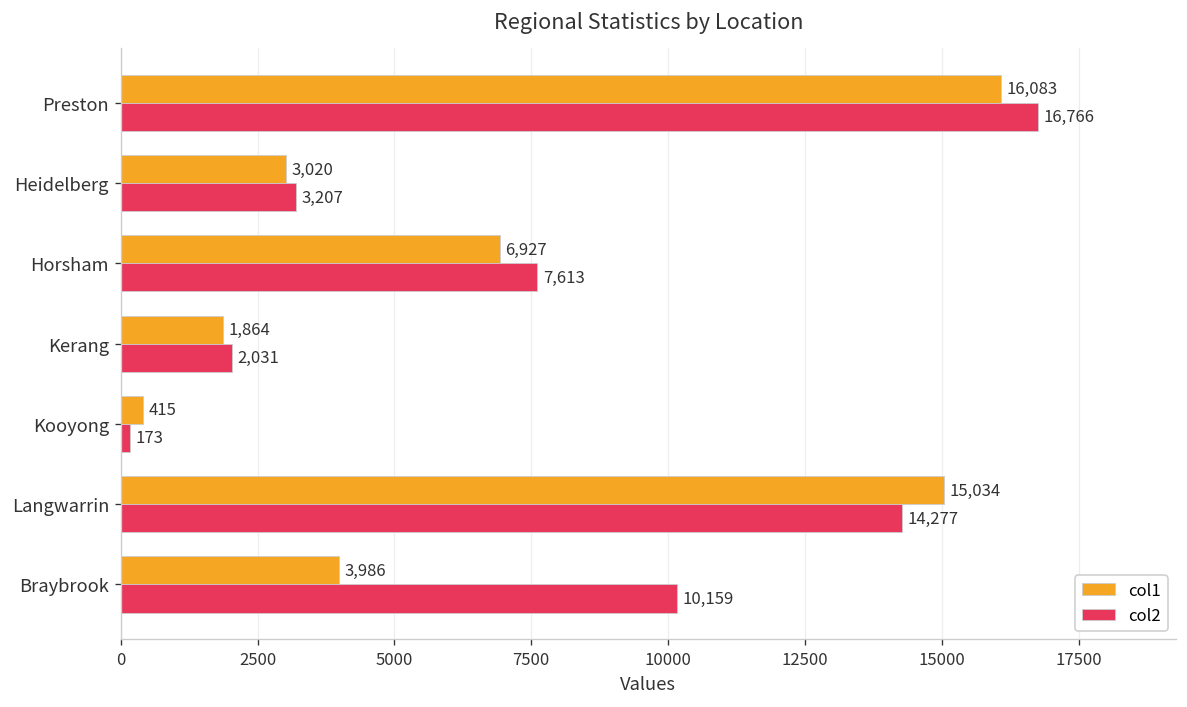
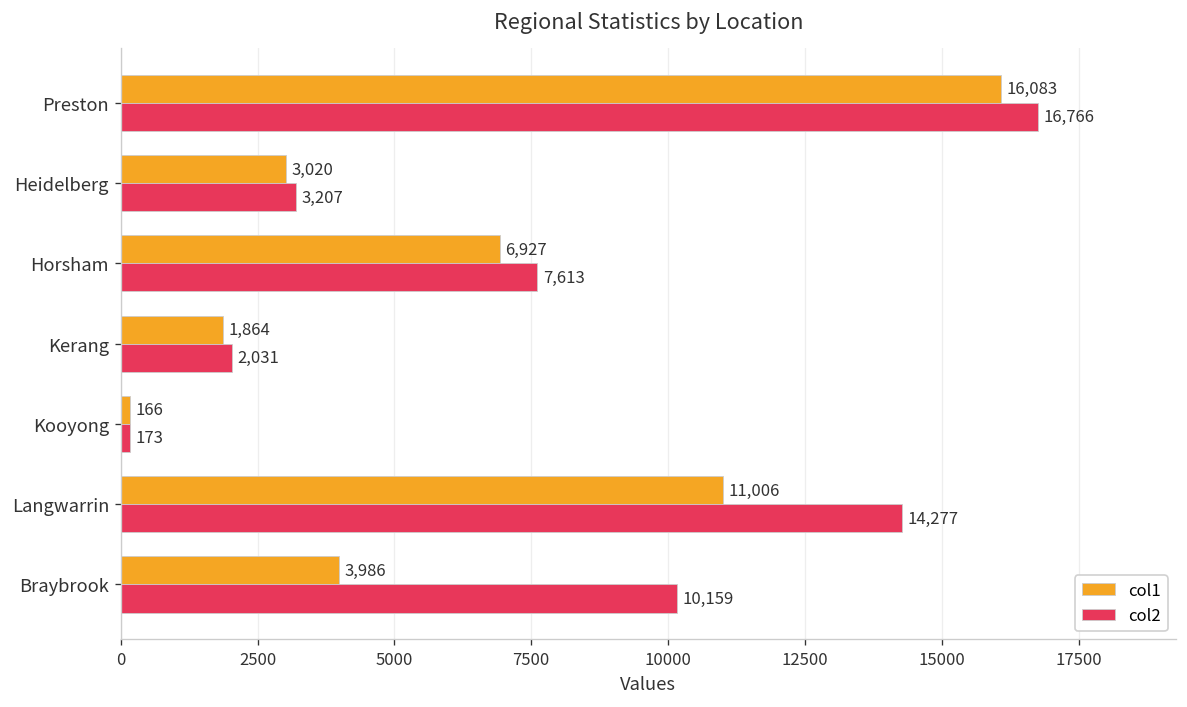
col1, Kooyong: 415 -> 166
col1, Langwarrin: 15,034 -> 11,006
